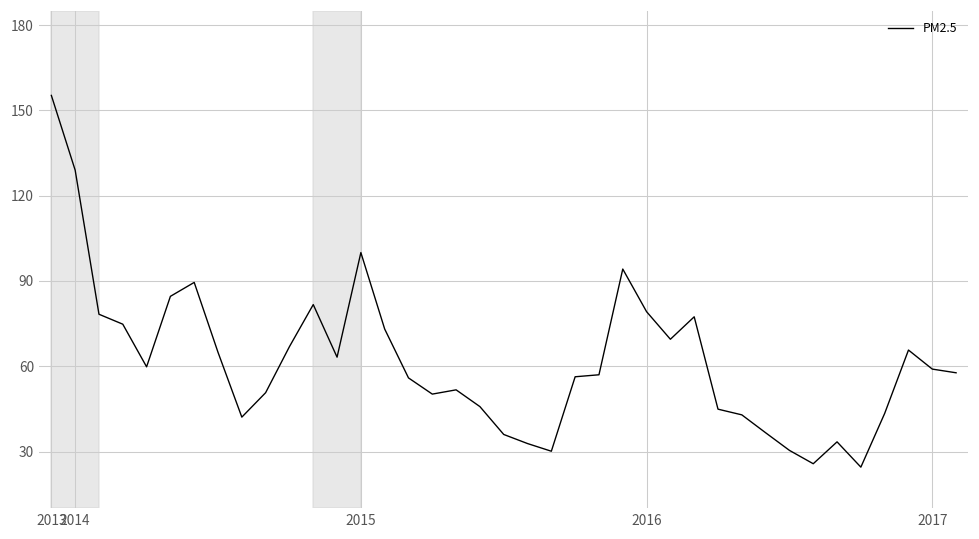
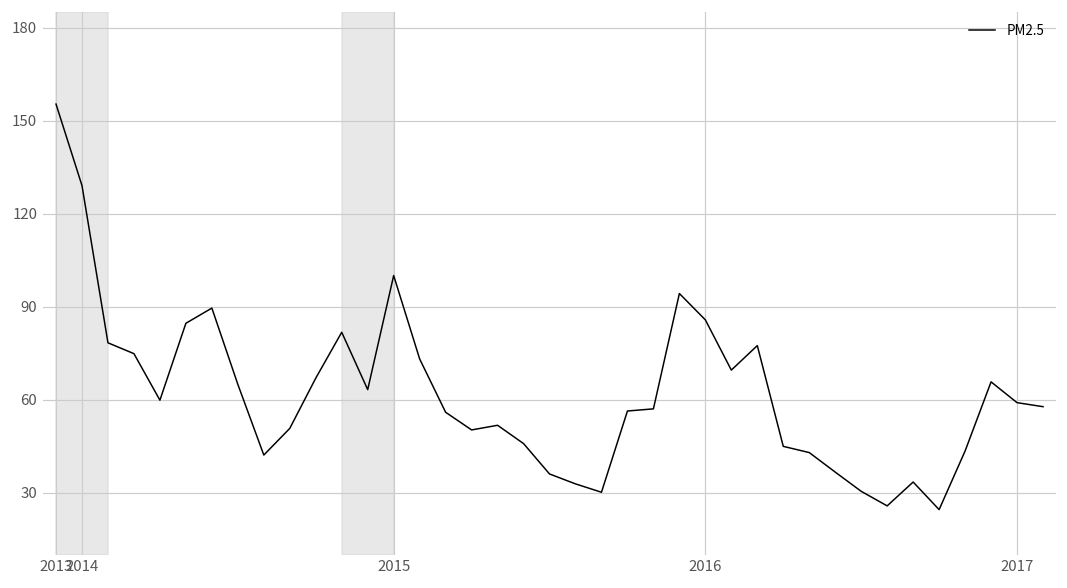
2016: 79 -> 86
